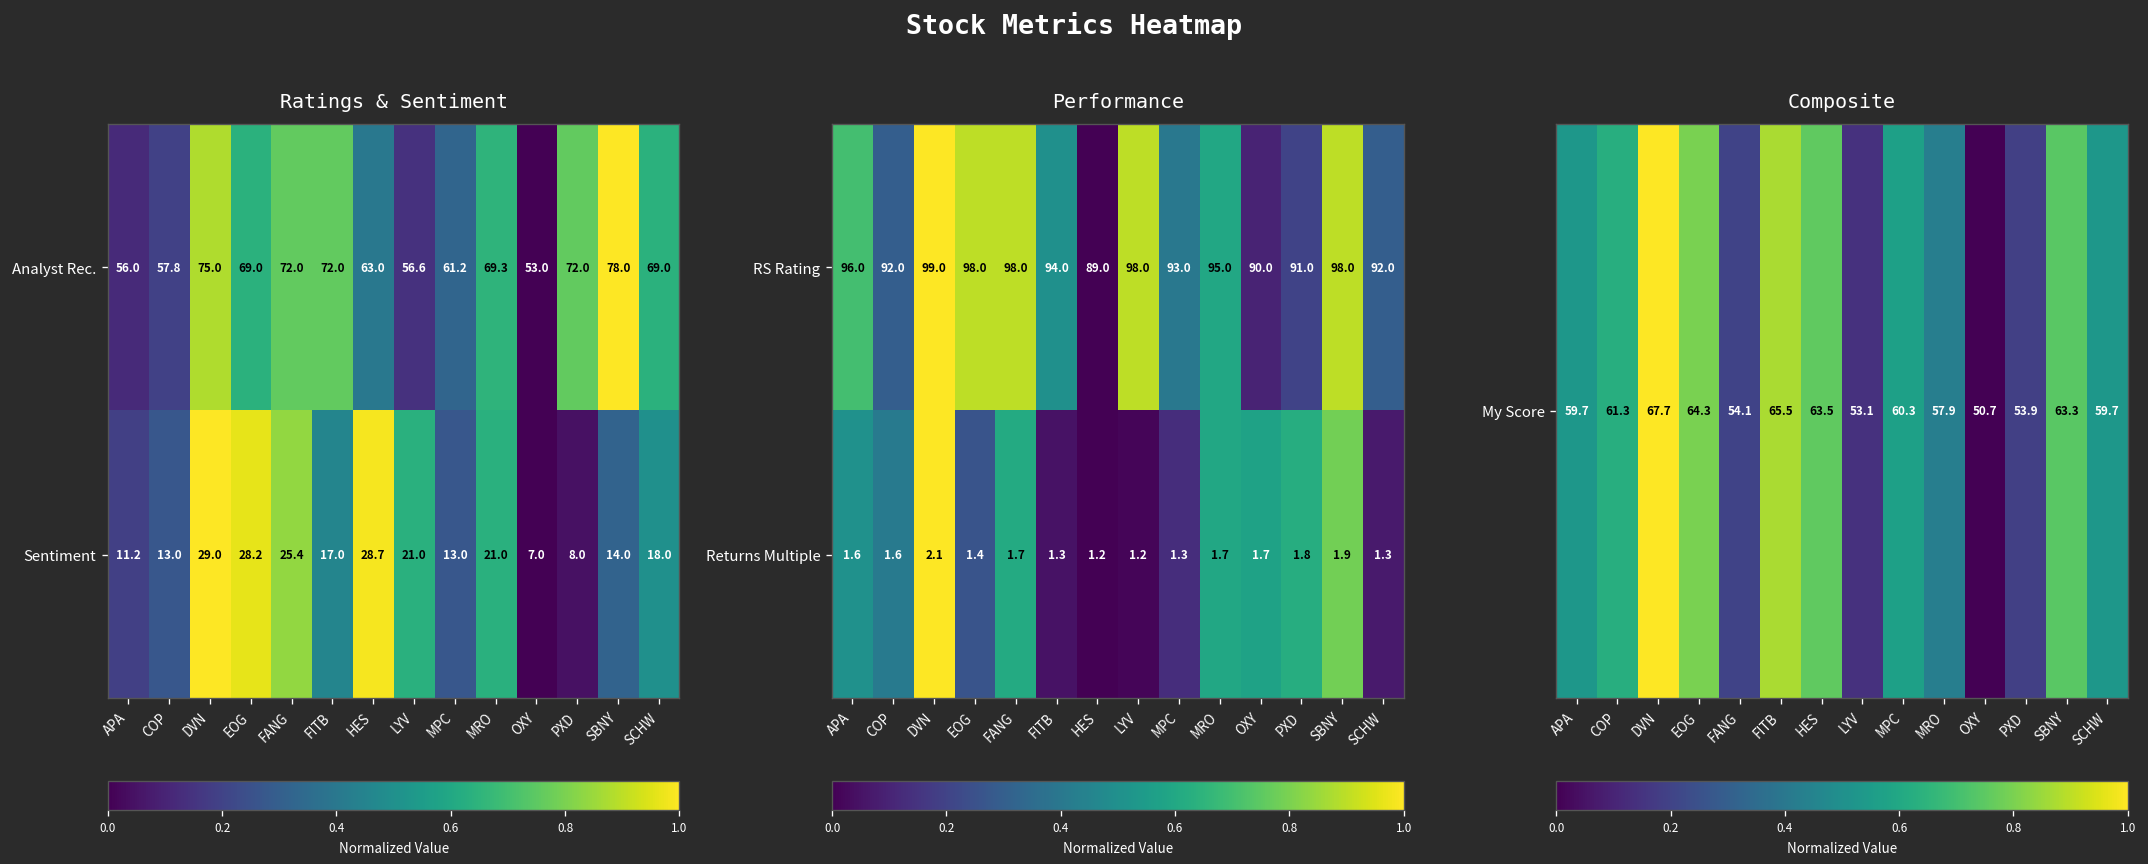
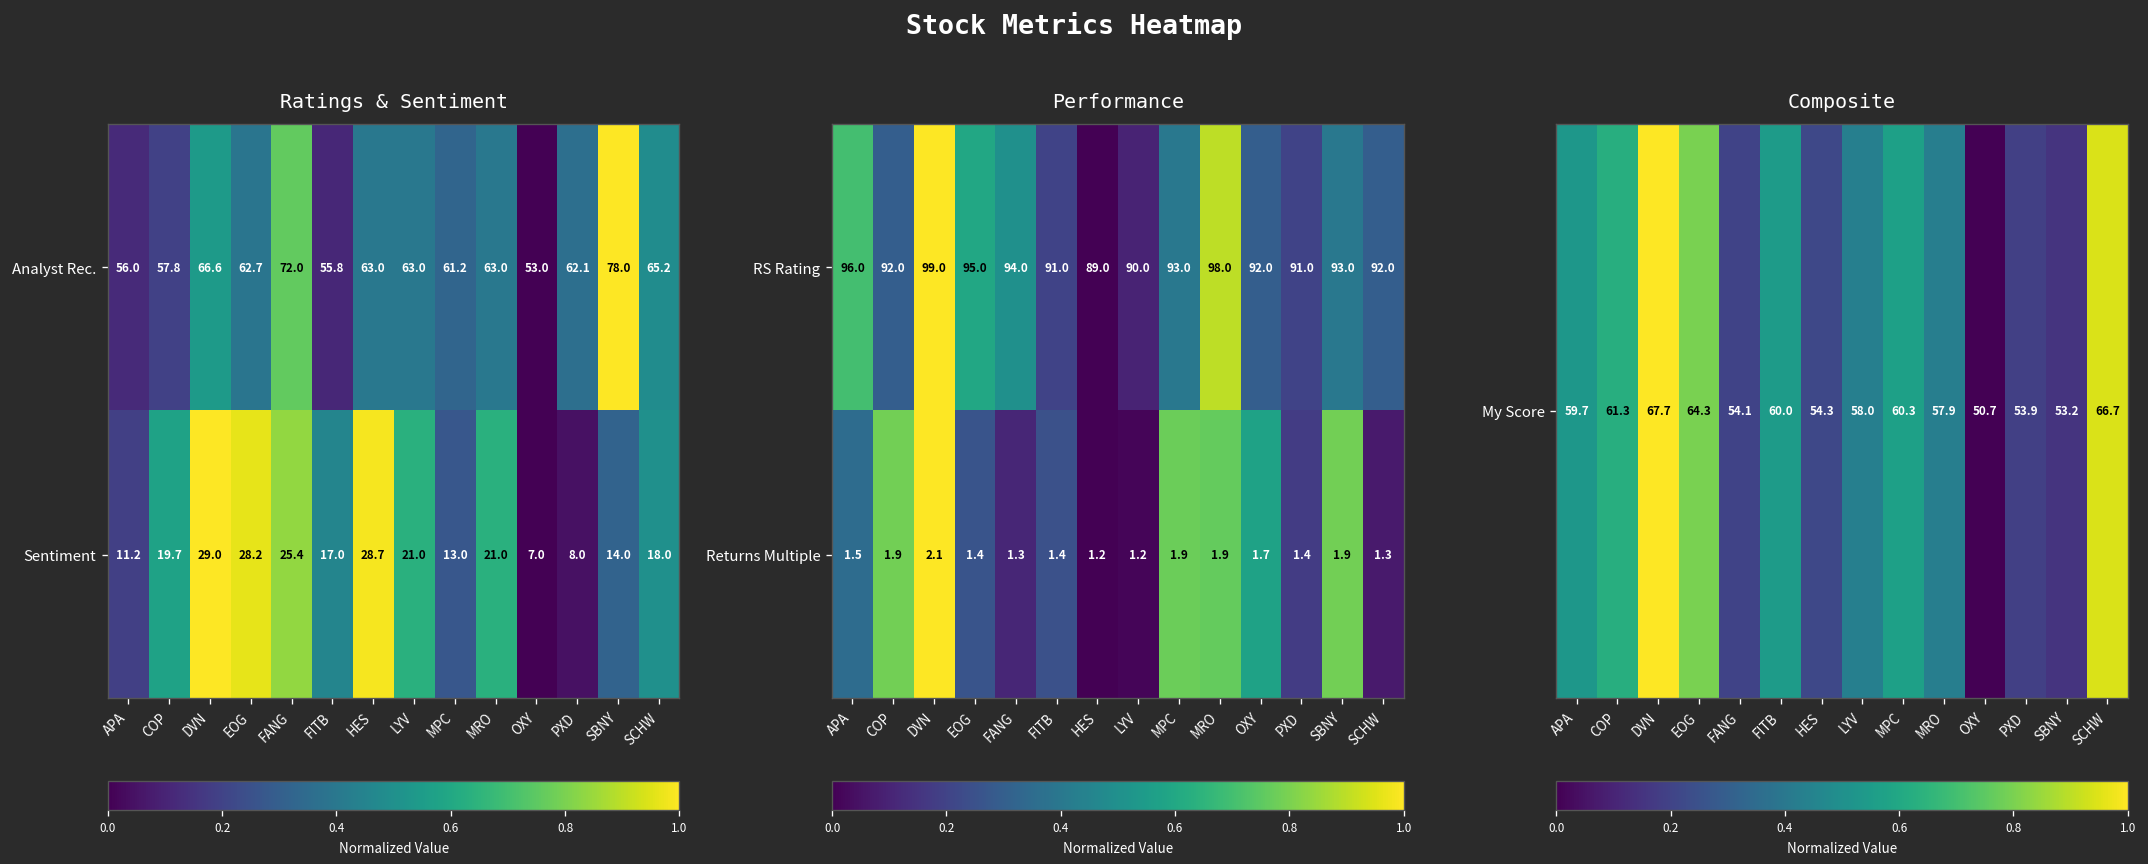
Ratings & Sentiment, Analyst Rec., DVN: 75.0 -> 66.6
Ratings & Sentiment, Analyst Rec., EOG: 69.0 -> 62.7
Ratings & Sentiment, Analyst Rec., FITB: 72.0 -> 55.8
Ratings & Sentiment, Analyst Rec., LYV: 56.6 -> 63.0
Ratings & Sentiment, Analyst Rec., MRO: 69.3 -> 63.0
Ratings & Sentiment, Analyst Rec., PXD: 72.0 -> 62.1
Ratings & Sentiment, Analyst Rec., SCHW: 69.0 -> 65.2
Ratings & Sentiment, Sentiment, COP: 13.0 -> 19.7
Performance, RS Rating, EOG: 98.0 -> 95.0
Performance, RS Rating, FANG: 98.0 -> 94.0
Performance, RS Rating, FITB: 94.0 -> 91.0
Performance, RS Rating, LYV: 98.0 -> 90.0
Performance, RS Rating, MRO: 95.0 -> 98.0
Performance, RS Rating, OXY: 90.0 -> 92.0
Performance, RS Rating, SBNY: 98.0 -> 93.0
Performance, Returns Multiple, APA: 1.6 -> 1.5
Performance, Returns Multiple, COP: 1.6 -> 1.9
Performance, Returns Multiple, FANG: 1.7 -> 1.3
Performance, Returns Multiple, FITB: 1.3 -> 1.4
Performance, Returns Multiple, MPC: 1.3 -> 1.9
Performance, Returns Multiple, MRO: 1.7 -> 1.9
Performance, Returns Multiple, PXD: 1.8 -> 1.4
Composite, My Score, FITB: 65.5 -> 60.0
Composite, My Score, HES: 63.5 -> 54.3
Composite, My Score, LYV: 53.1 -> 58.0
Composite, My Score, SBNY: 63.3 -> 53.2
Composite, My Score, SCHW: 59.7 -> 66.7
